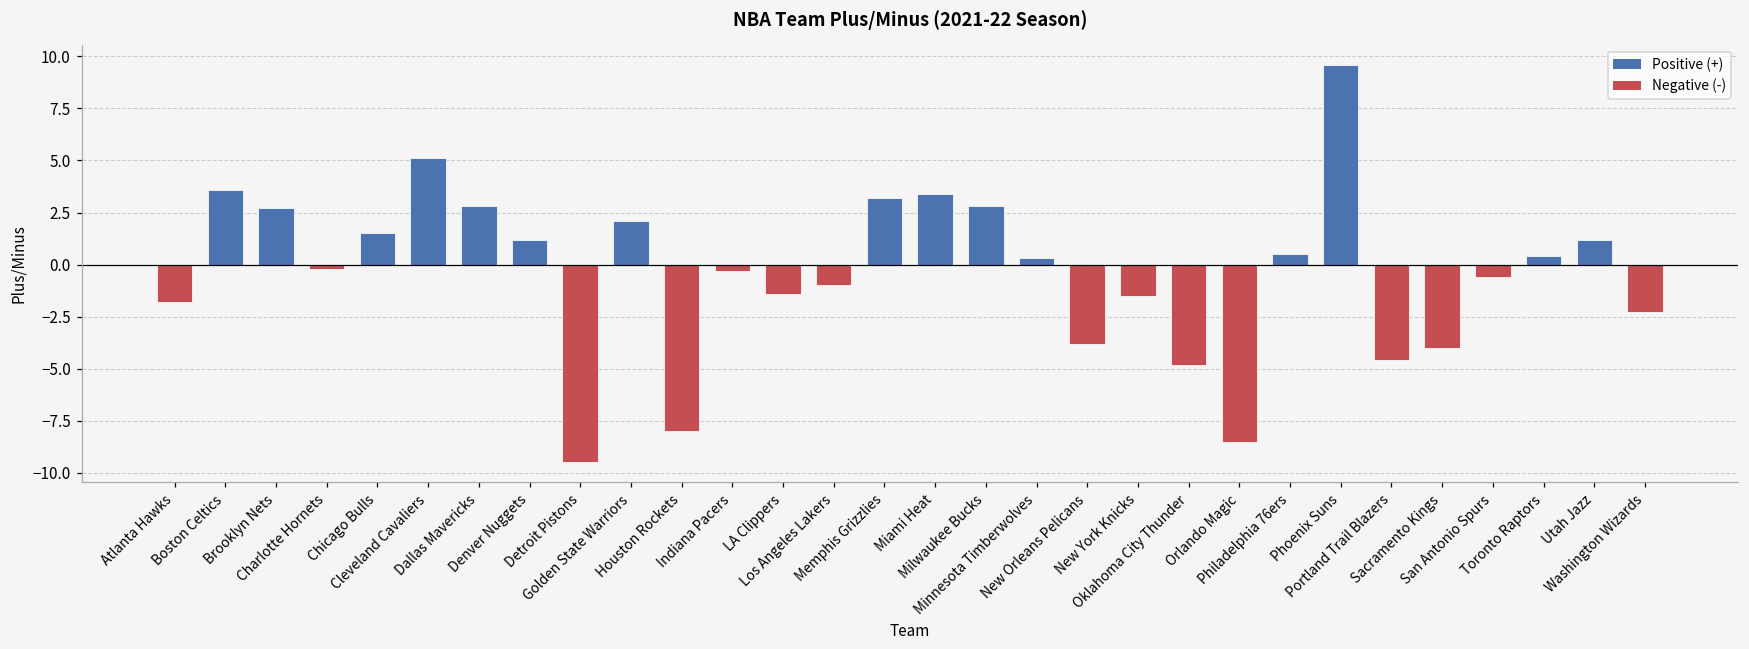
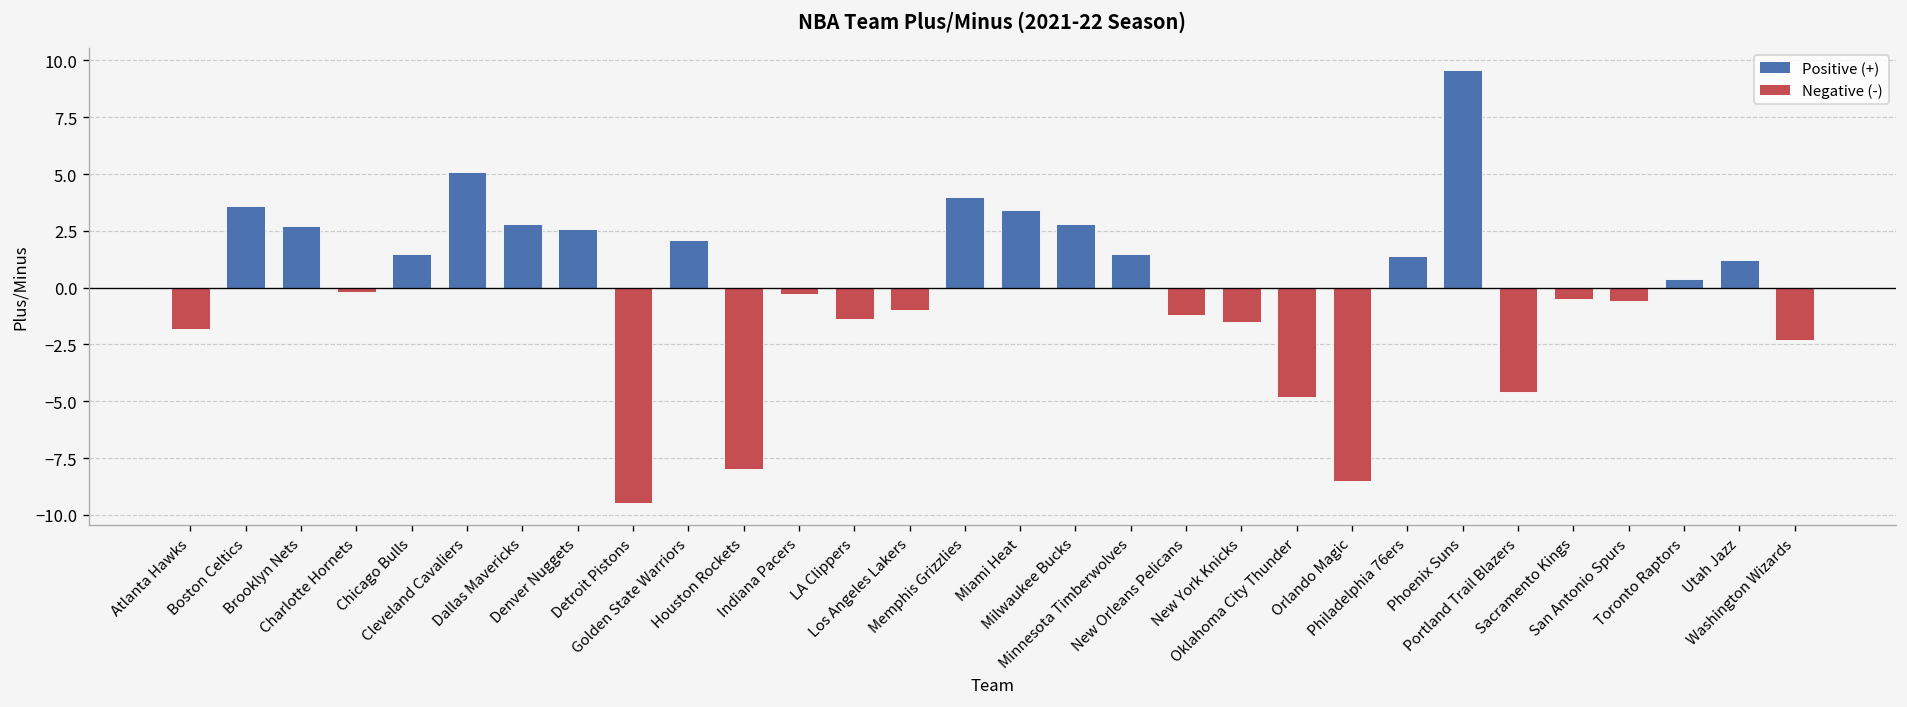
Denver Nuggets: 1.2 -> 2.6
Memphis Grizzlies: 3.2 -> 4.0
Minnesota Timberwolves: 0.3 -> 1.5
New Orleans Pelicans: -3.8 -> -1.2
Philadelphia 76ers: 0.5 -> 1.4
Sacramento Kings: -4.0 -> -0.5
